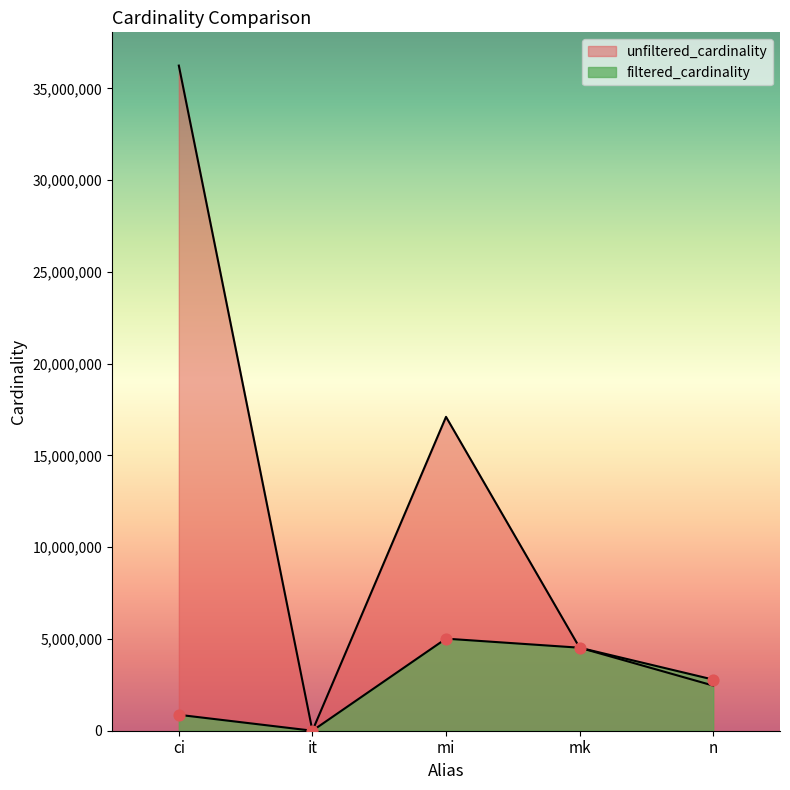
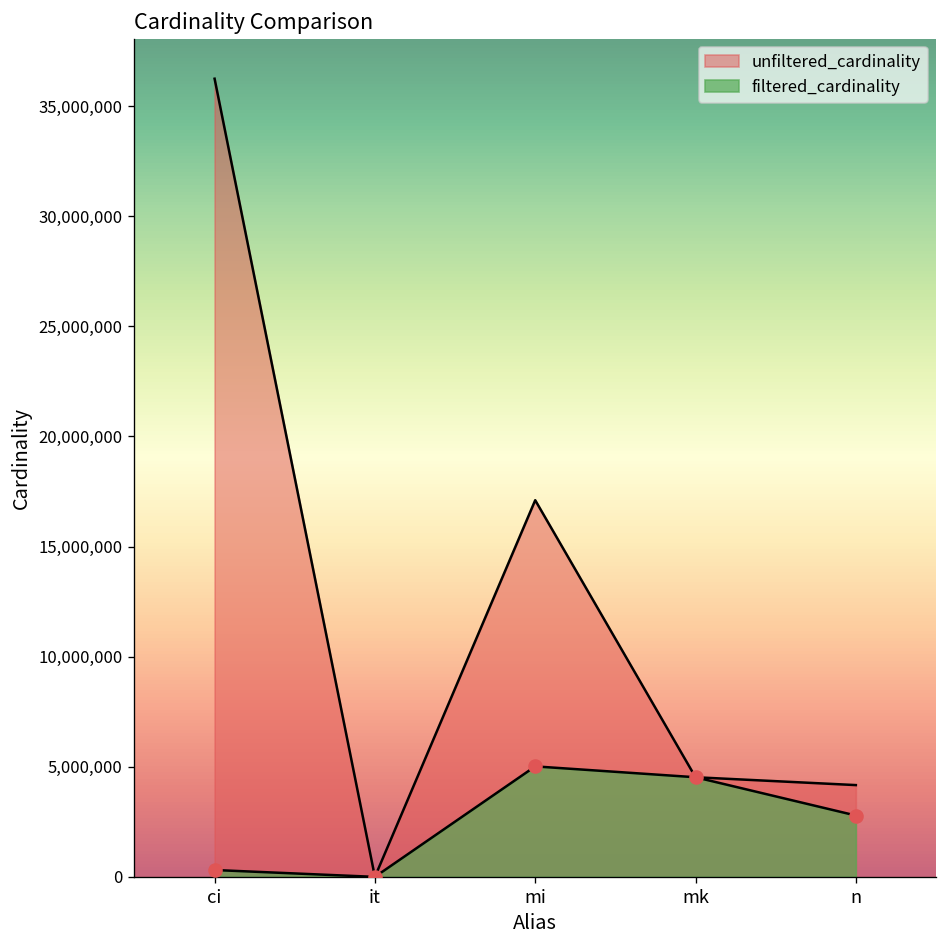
filtered_cardinality, ci: 900,000 -> 300,000
unfiltered_cardinality, n: 2,500,000 -> 4,200,000
